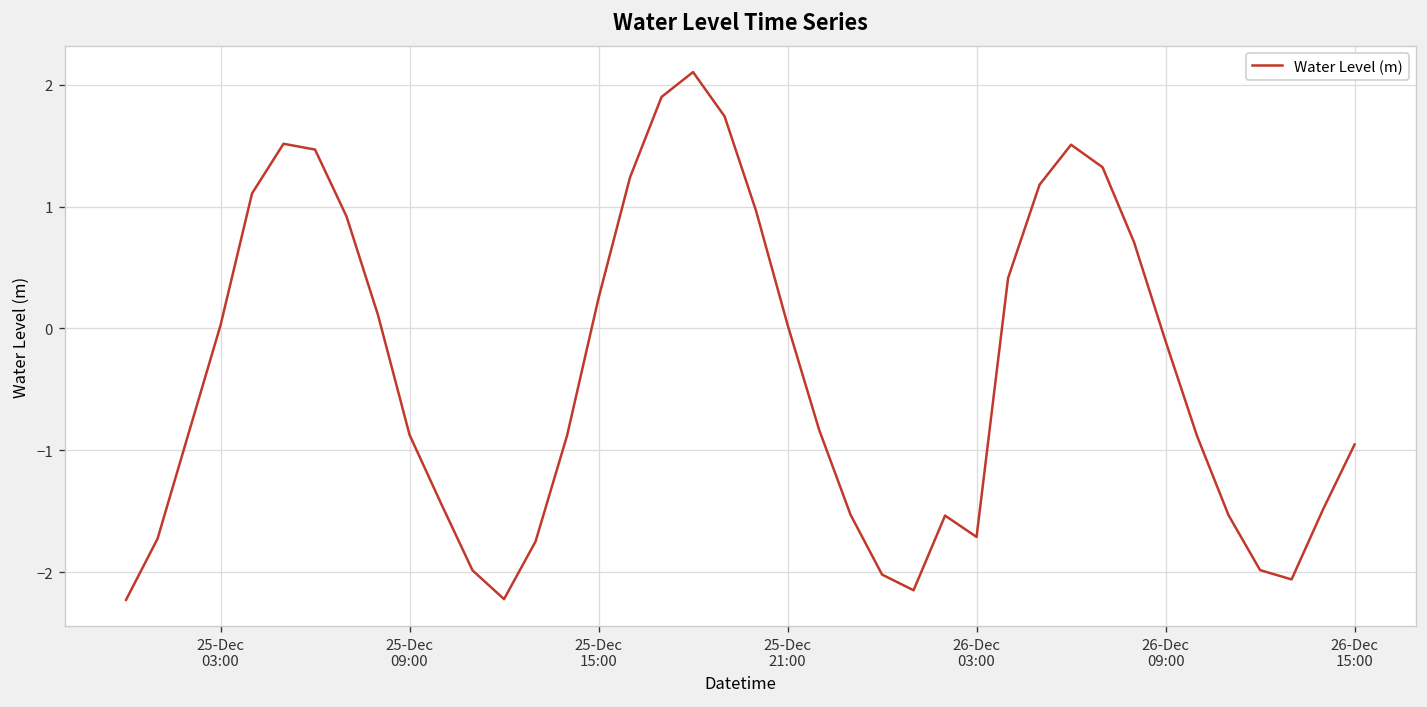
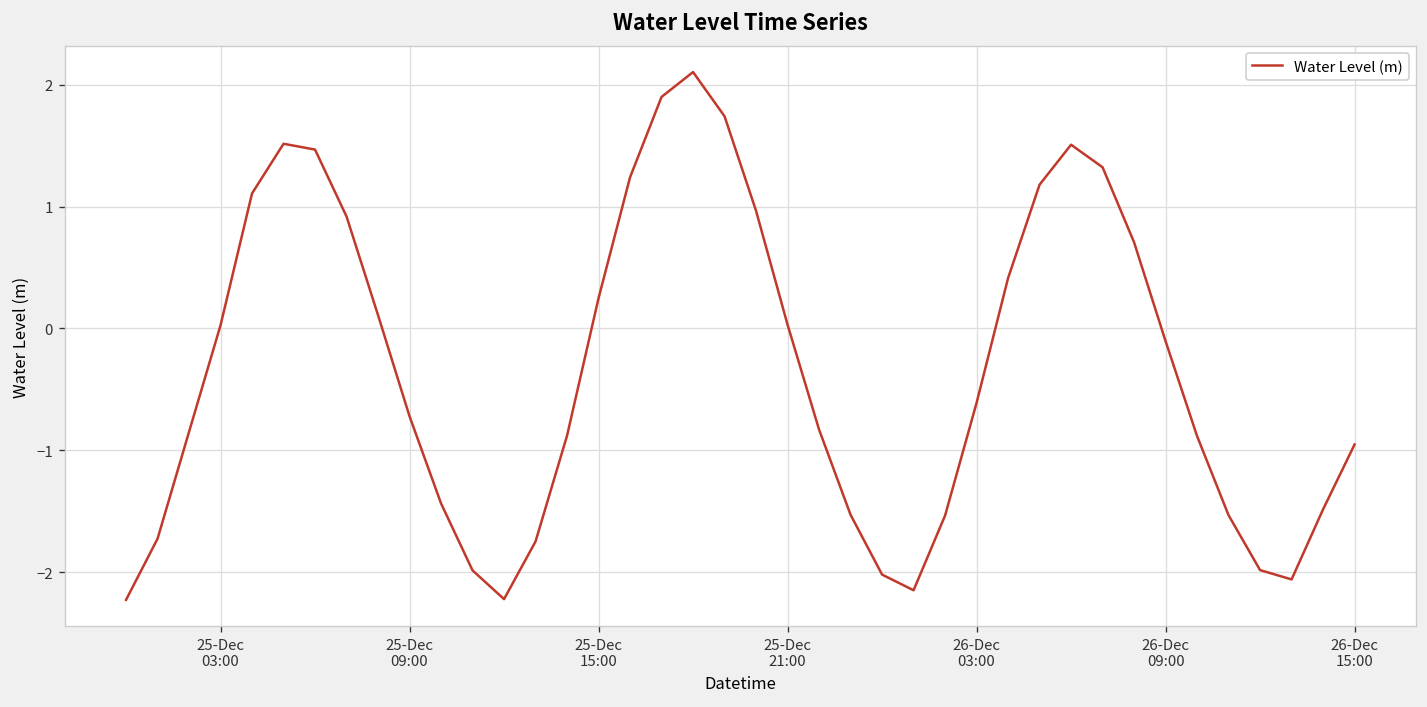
25-Dec 09:00: -0.87 -> -0.72
26-Dec 03:00: -1.71 -> -0.61
